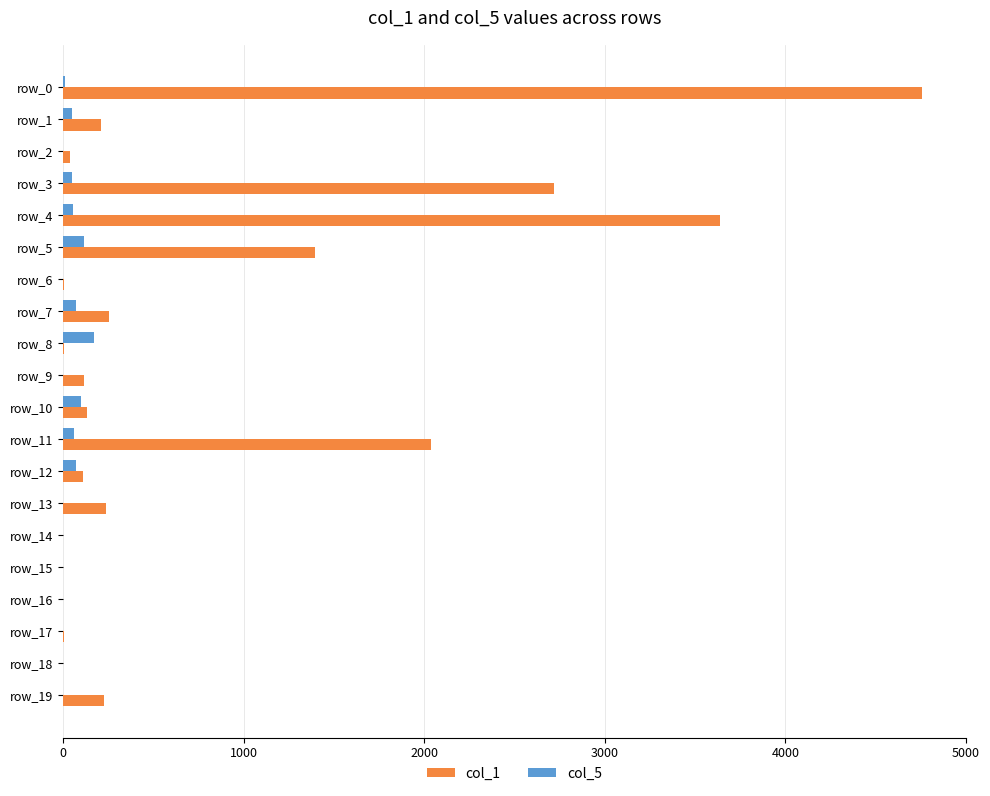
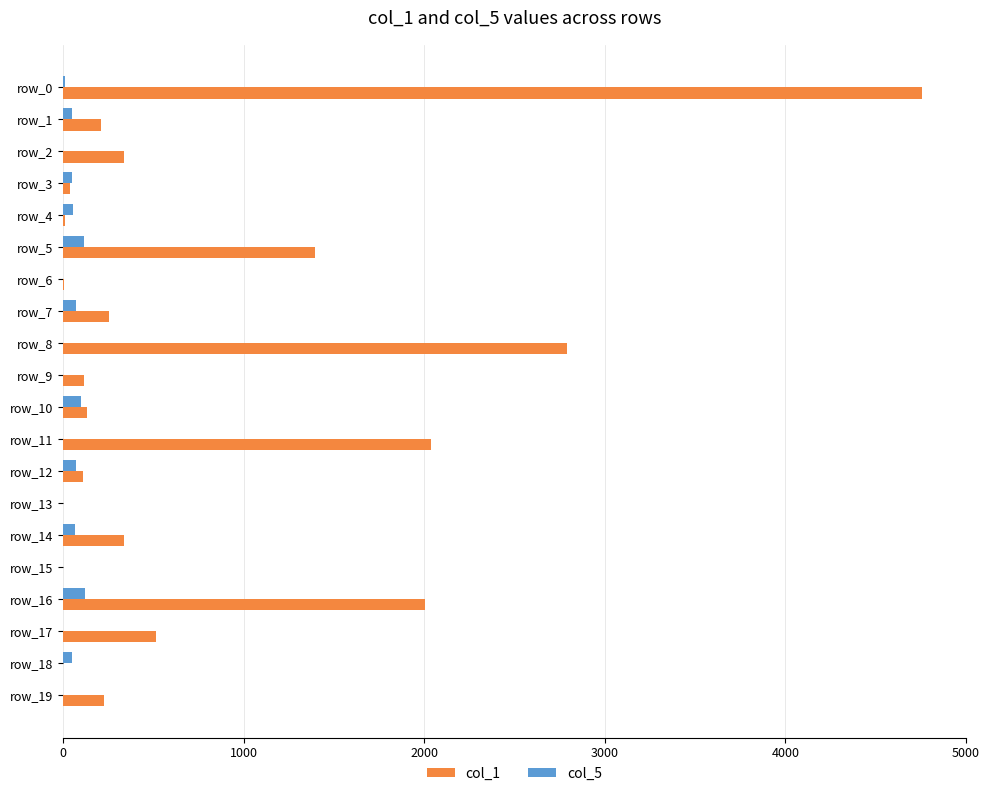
col_1, row_2: 40 -> 340
col_1, row_3: 2720 -> 40
col_1, row_4: 3640 -> 10
col_5, row_8: 170 -> 0
col_1, row_8: 10 -> 2790
col_5, row_11: 60 -> 0
col_1, row_13: 240 -> 0
col_5, row_14: 0 -> 70
col_1, row_14: 0 -> 340
col_5, row_16: 0 -> 120
col_1, row_16: 0 -> 2010
col_1, row_17: 0 -> 510
col_5, row_18: 0 -> 50
